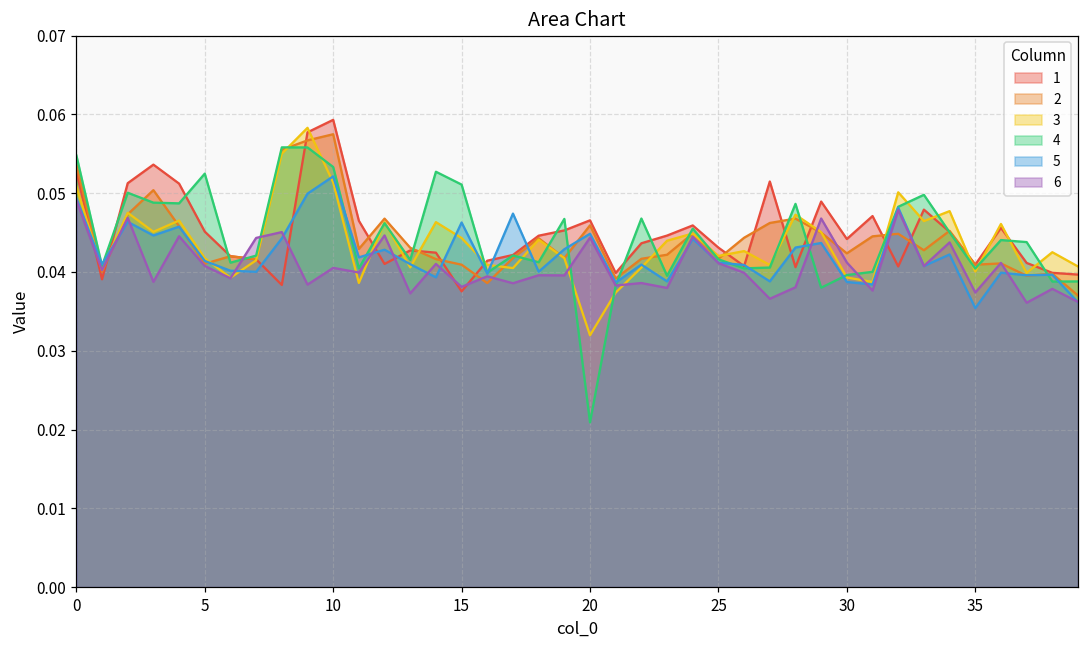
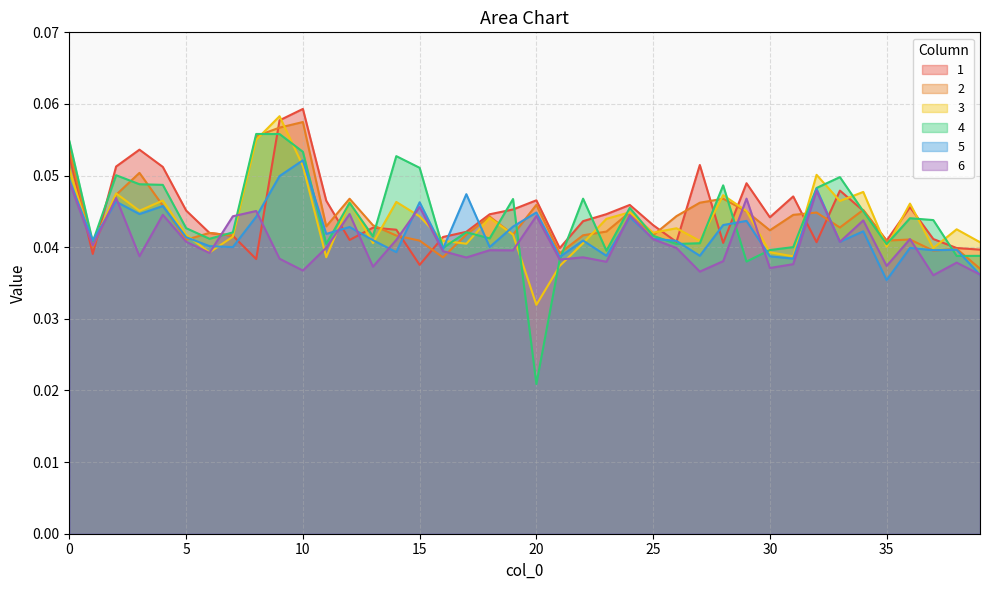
4, 5: 0.052 -> 0.043
6, 10: 0.041 -> 0.037
6, 15: 0.038 -> 0.046
6, 30: 0.041 -> 0.037
